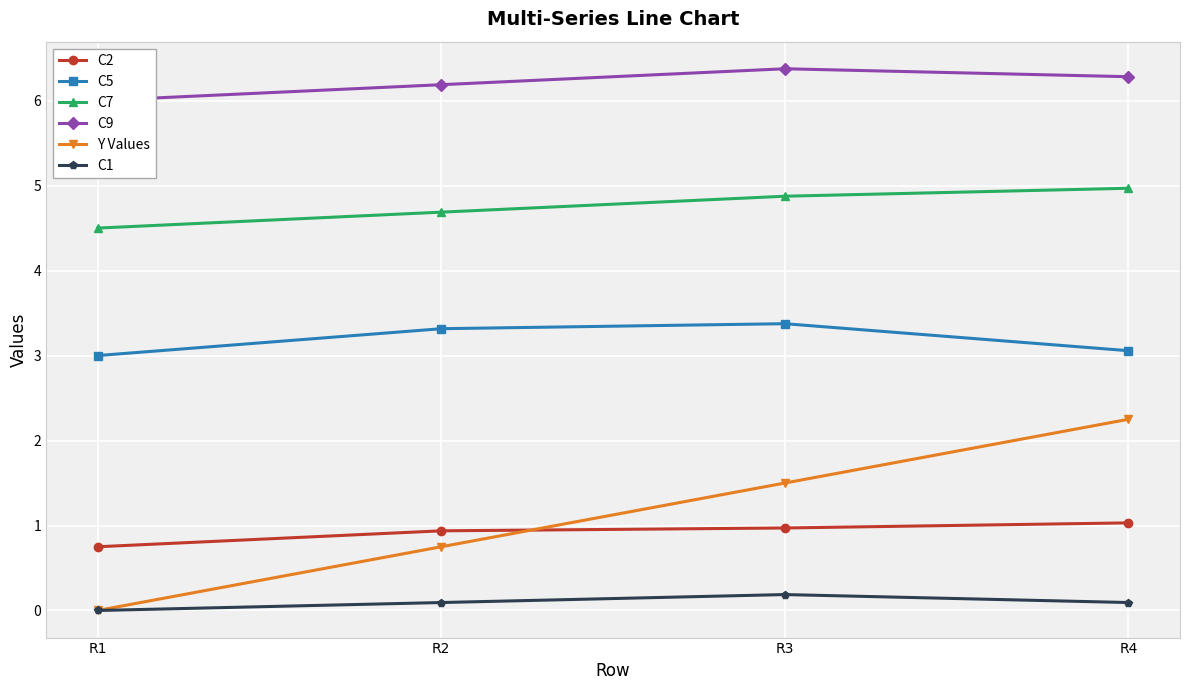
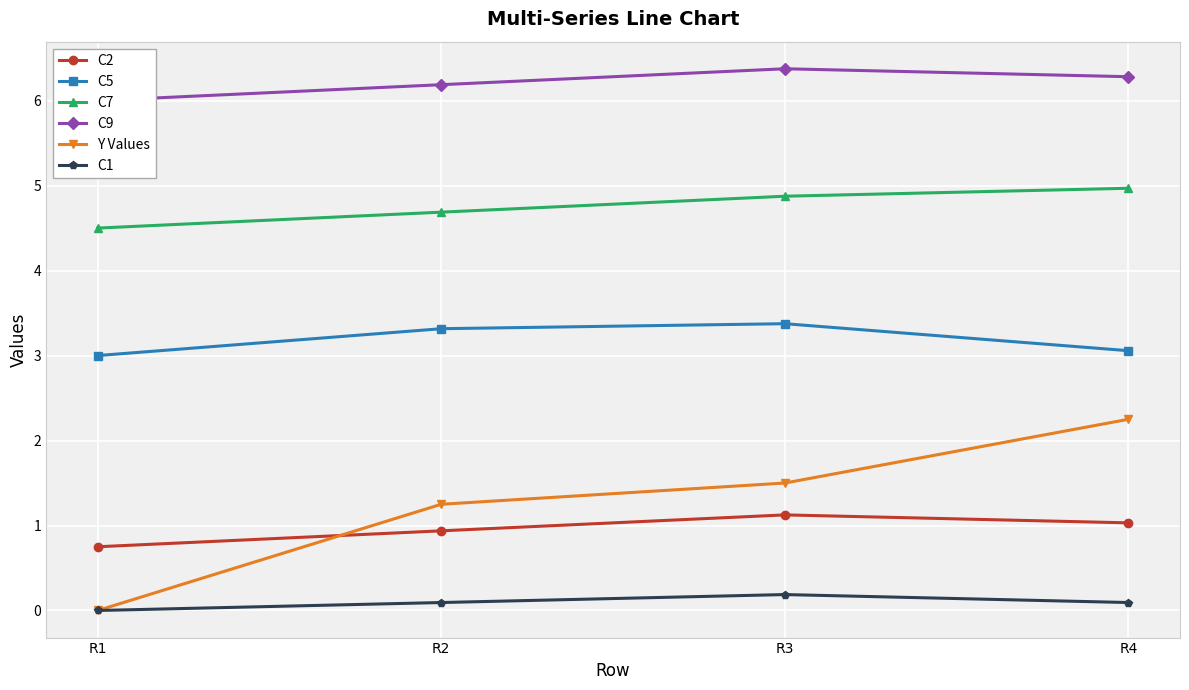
Y Values, R2: 0.8 -> 1.3
C2, R3: 1.0 -> 1.1
